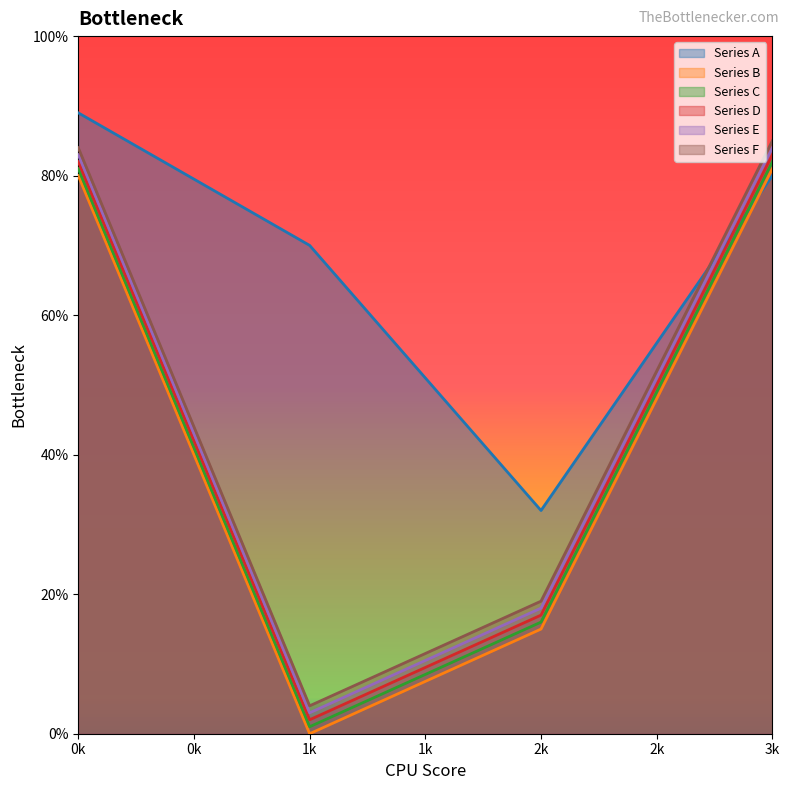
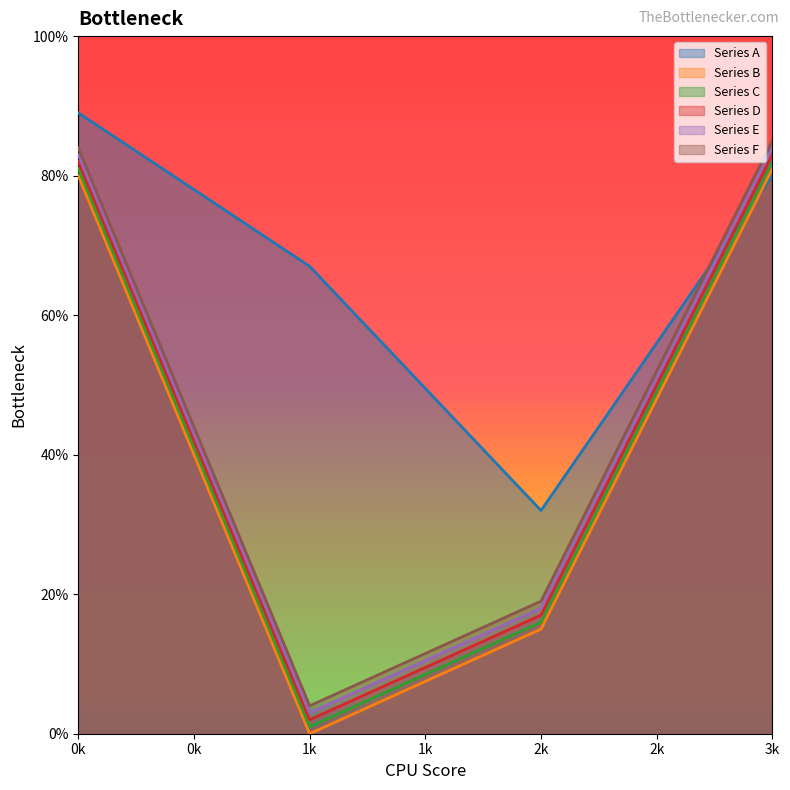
Series A, 1k: 70% -> 67%
